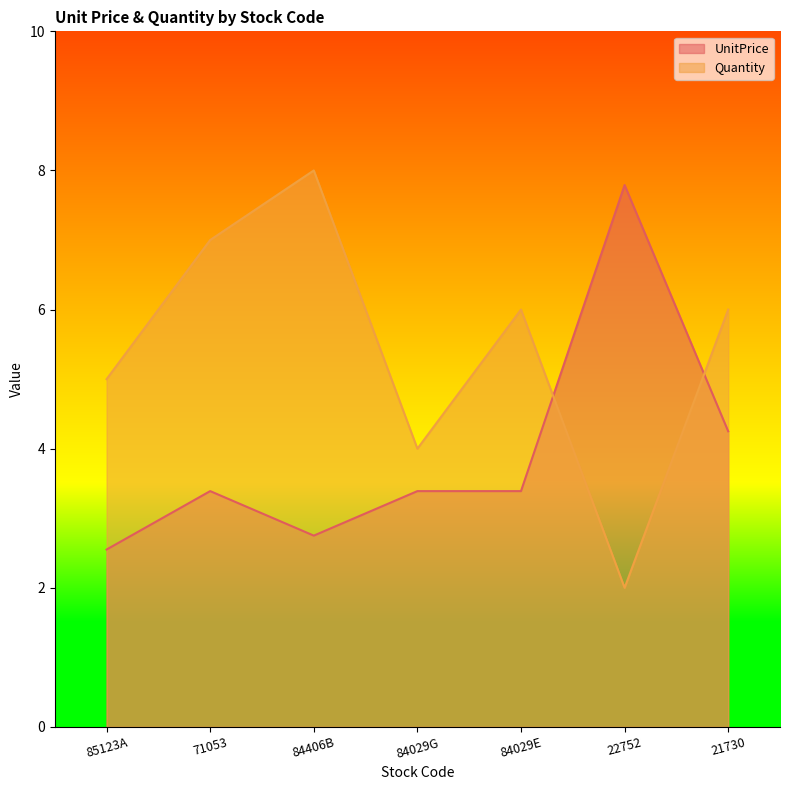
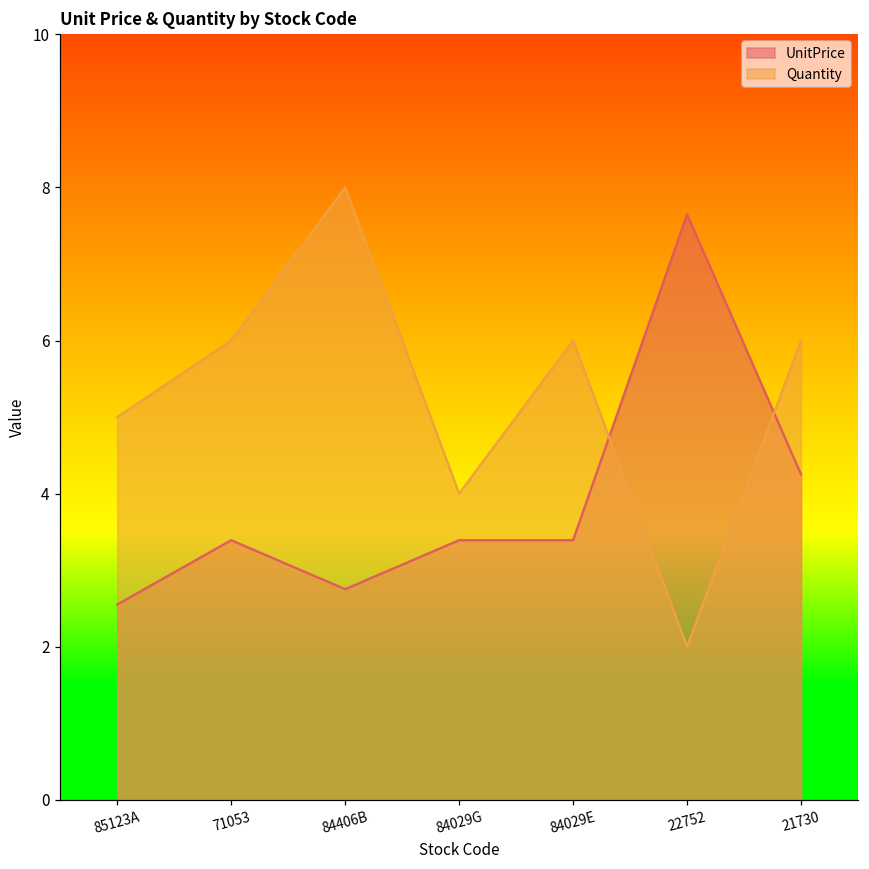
Quantity, 71053: 7 -> 6
UnitPrice, 22752: 7.8 -> 7.7
